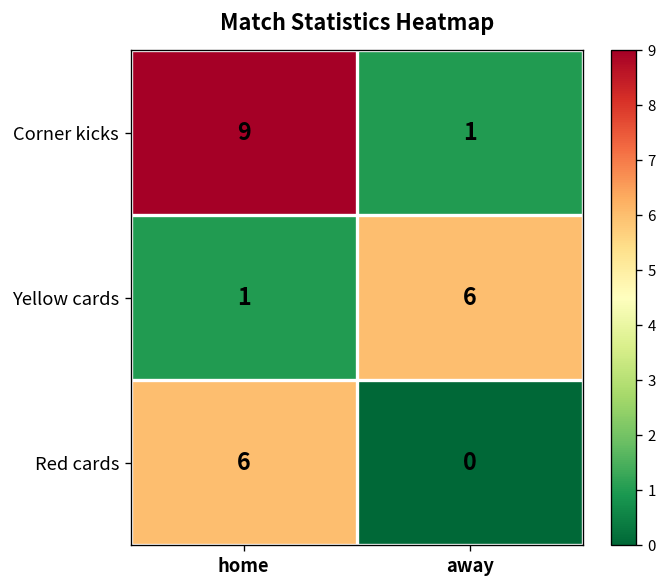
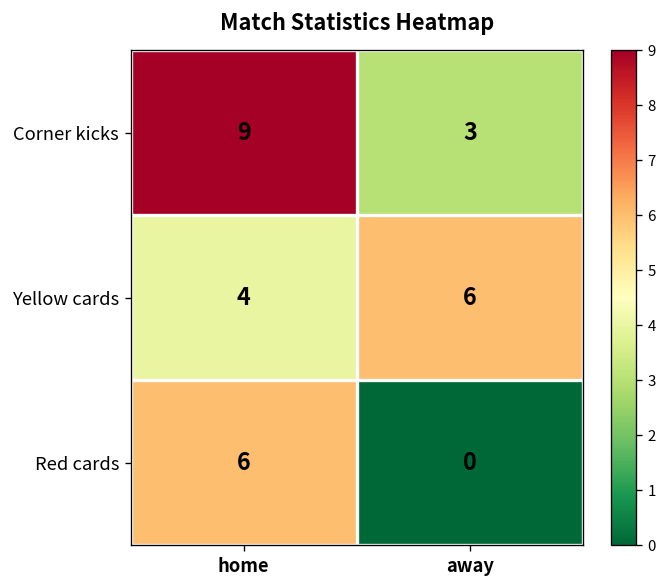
Corner kicks, away: 1 -> 3
Yellow cards, home: 1 -> 4
